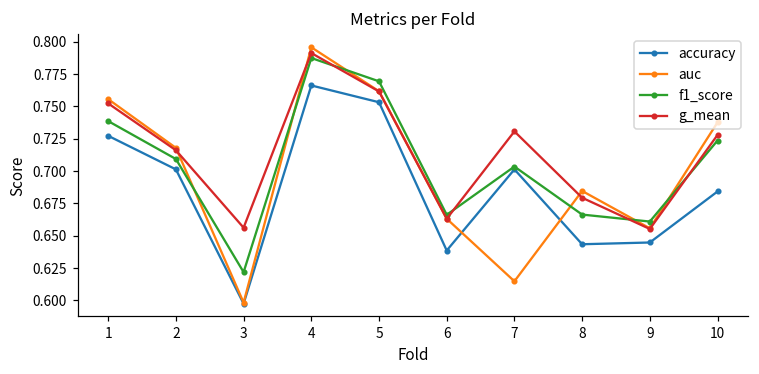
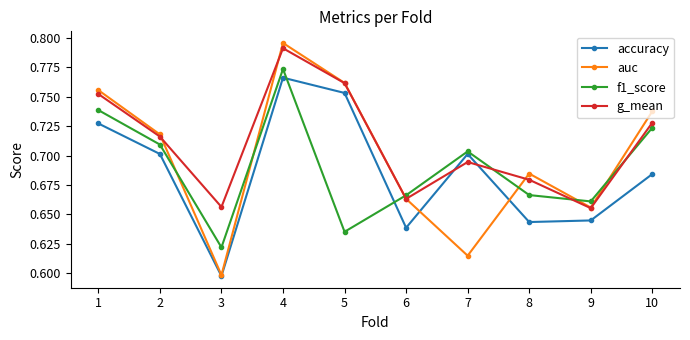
f1_score, 4: 0.787 -> 0.774
f1_score, 5: 0.769 -> 0.635
g_mean, 7: 0.731 -> 0.694
